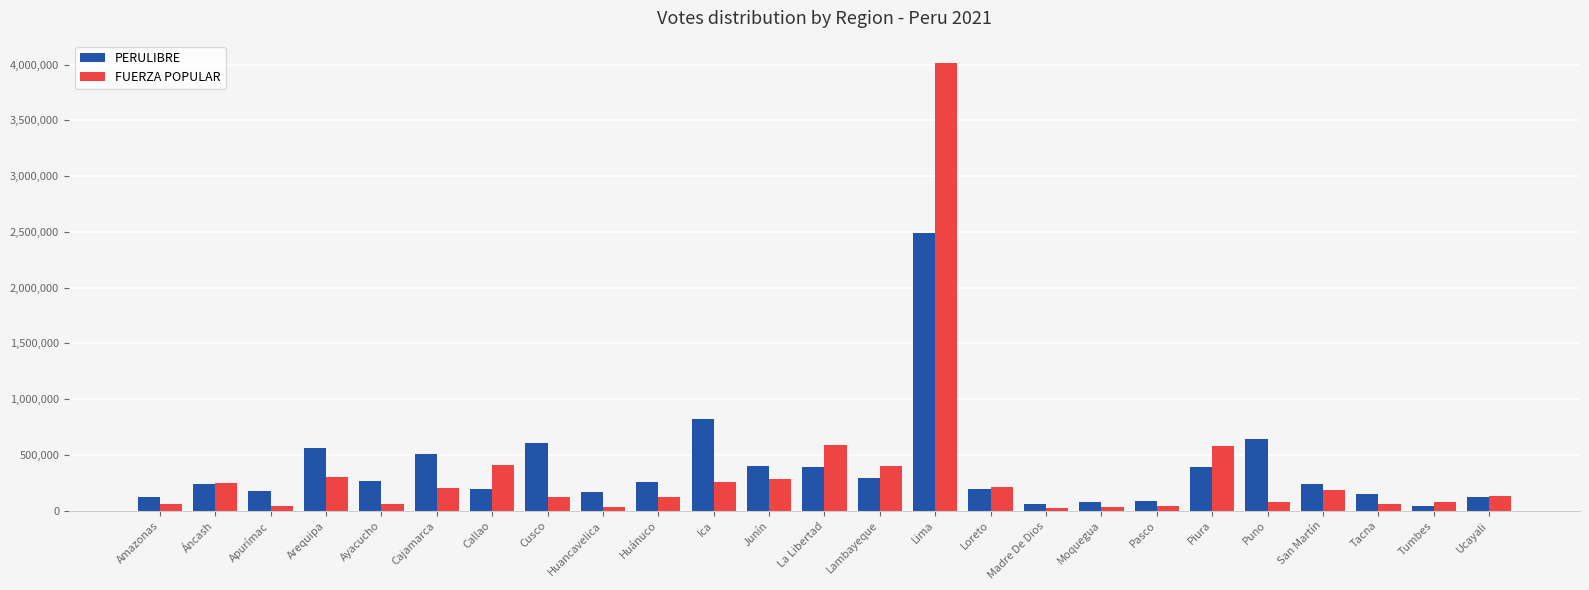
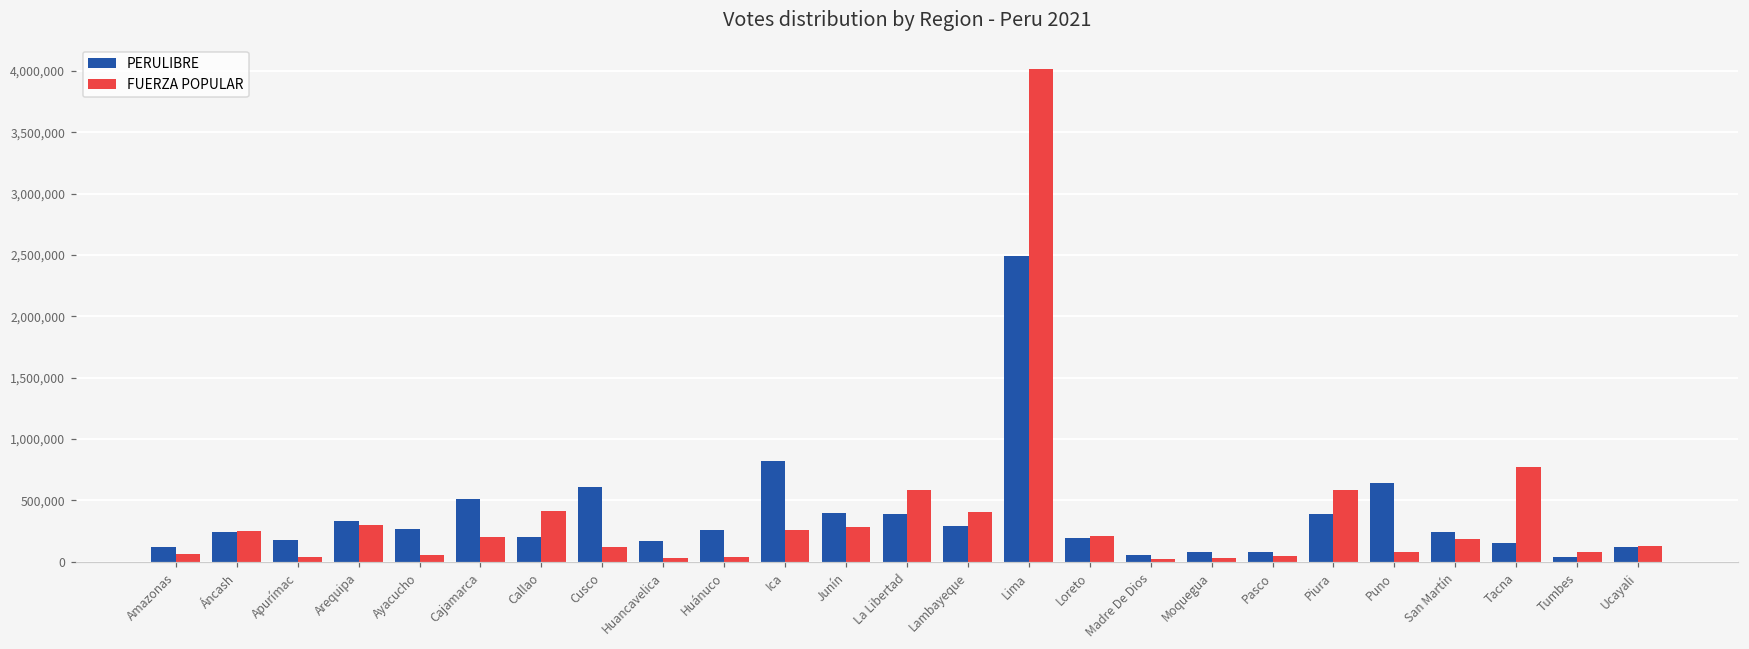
PERULIBRE, Arequipa: 560,000 -> 330,000
FUERZA POPULAR, Huánuco: 120,000 -> 40,000
FUERZA POPULAR, Tacna: 60,000 -> 770,000
